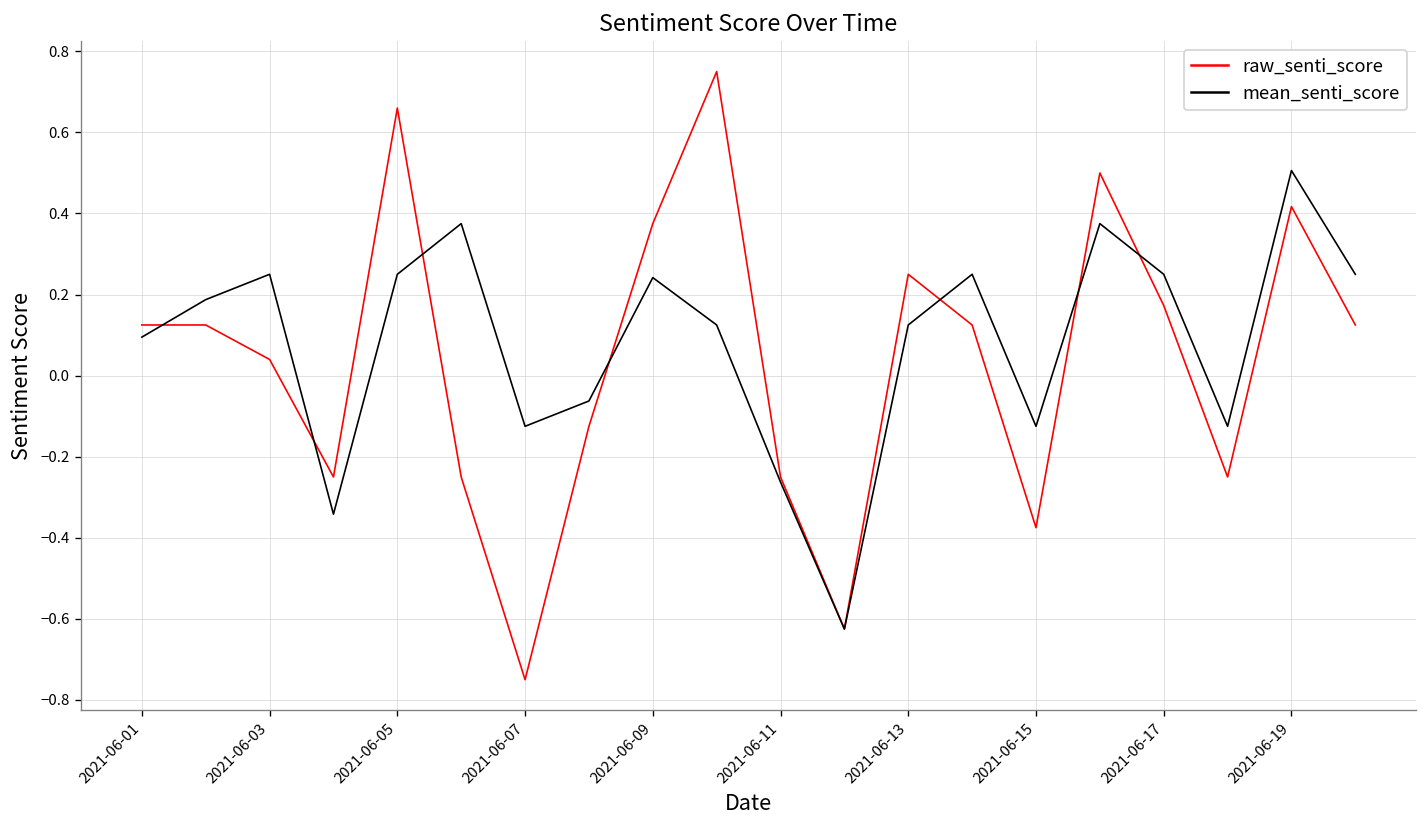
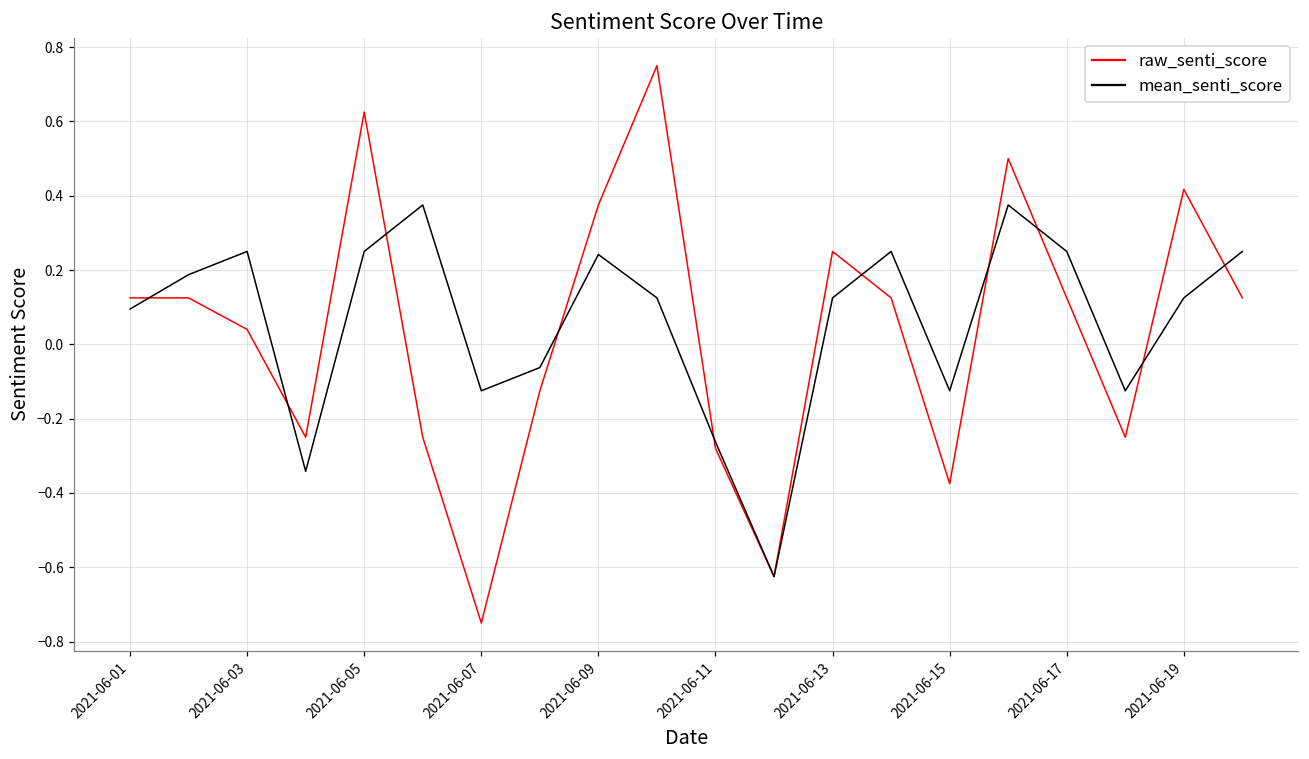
raw_senti_score, 2021-06-05: 0.66 -> 0.63
raw_senti_score, 2021-06-11: -0.25 -> -0.28
raw_senti_score, 2021-06-17: 0.17 -> 0.13
mean_senti_score, 2021-06-19: 0.51 -> 0.13
